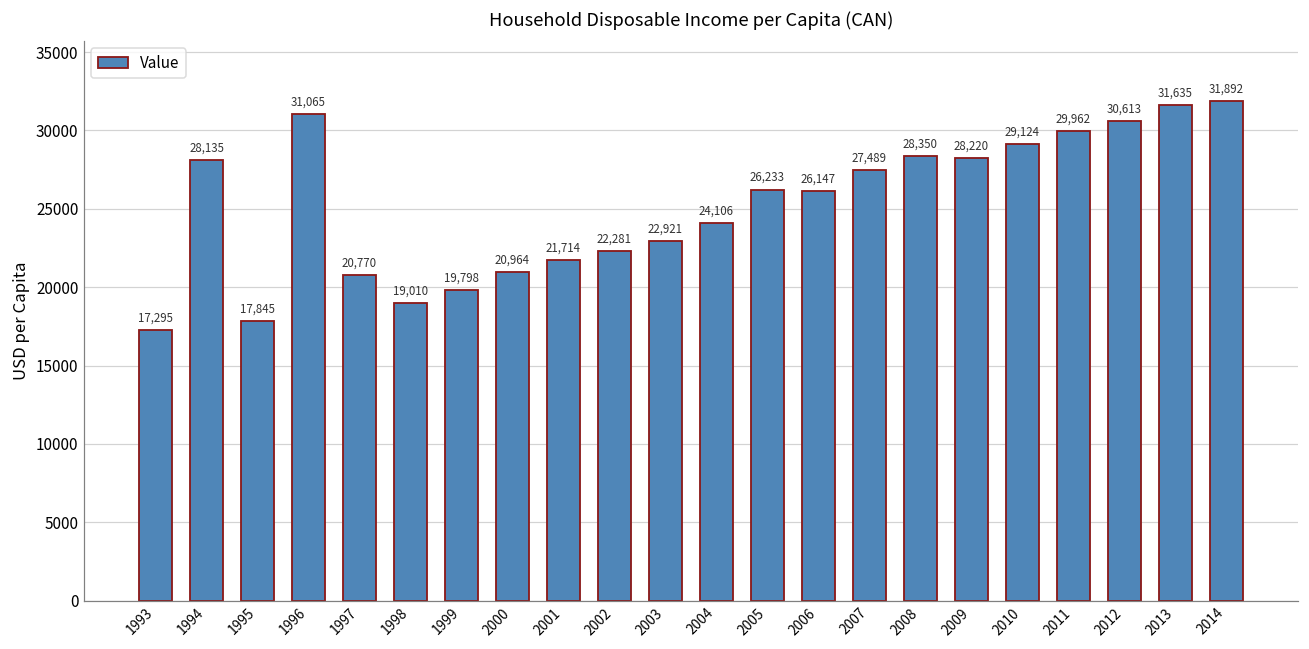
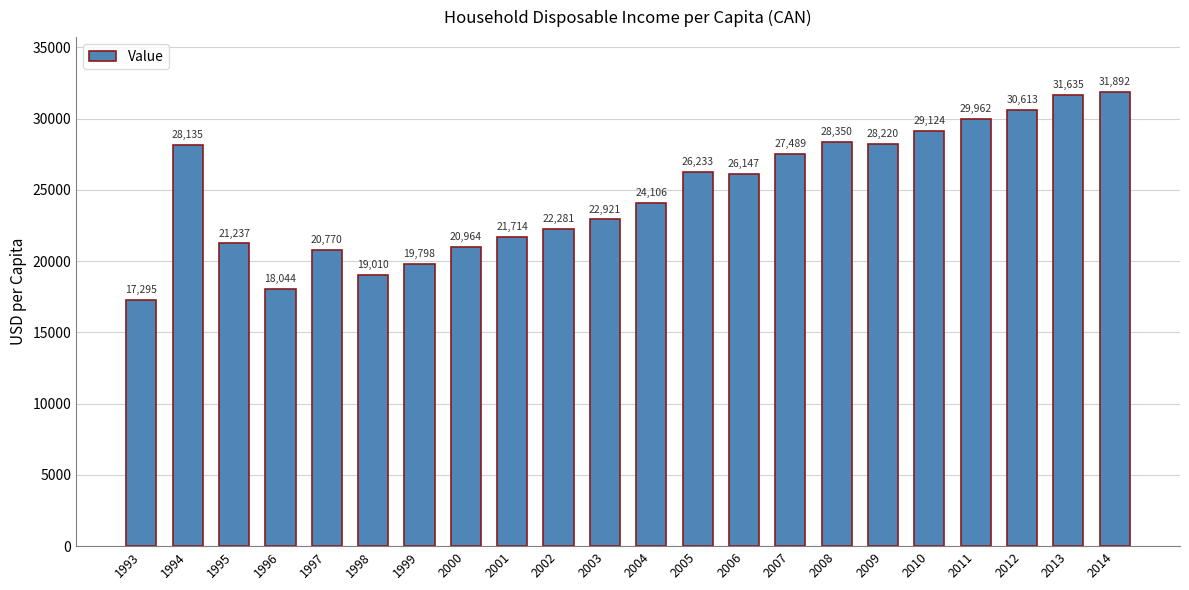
1995: 17,845 -> 21,237
1996: 31,065 -> 18,044
